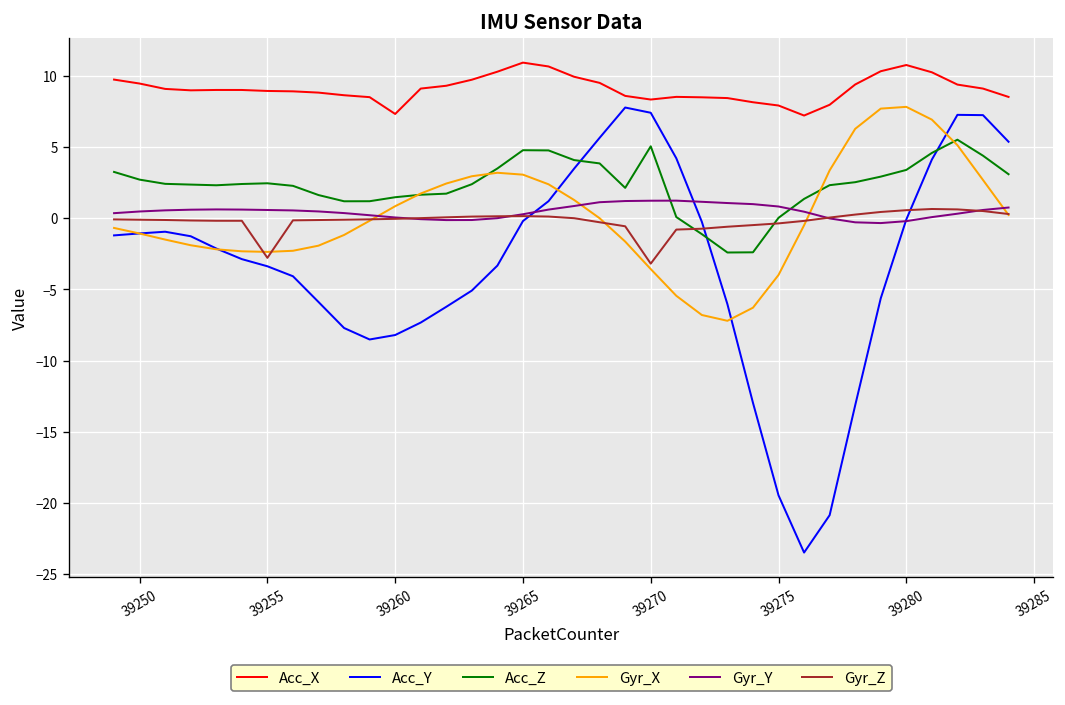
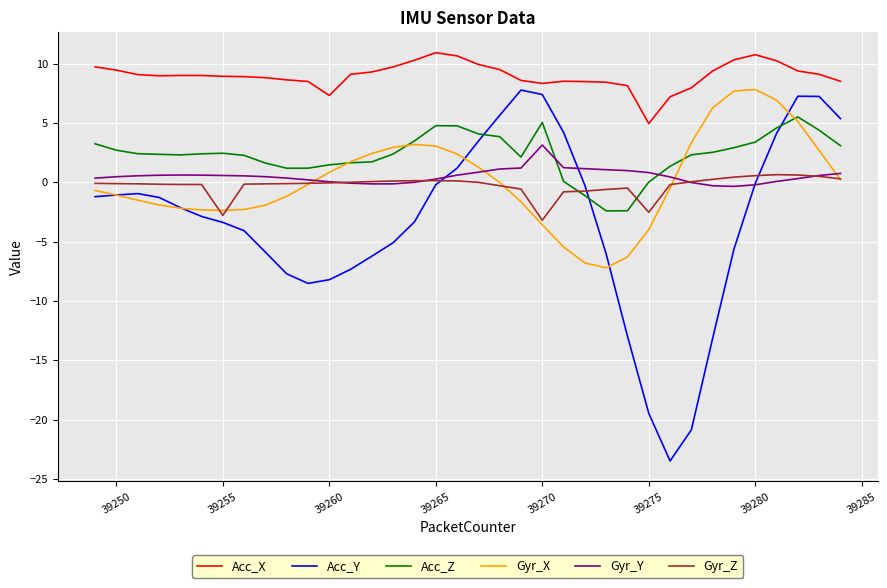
Gyr_Y, 39270: 1.2 -> 3.1
Acc_X, 39275: 7.9 -> 5.0
Gyr_Z, 39275: -0.4 -> -2.5
